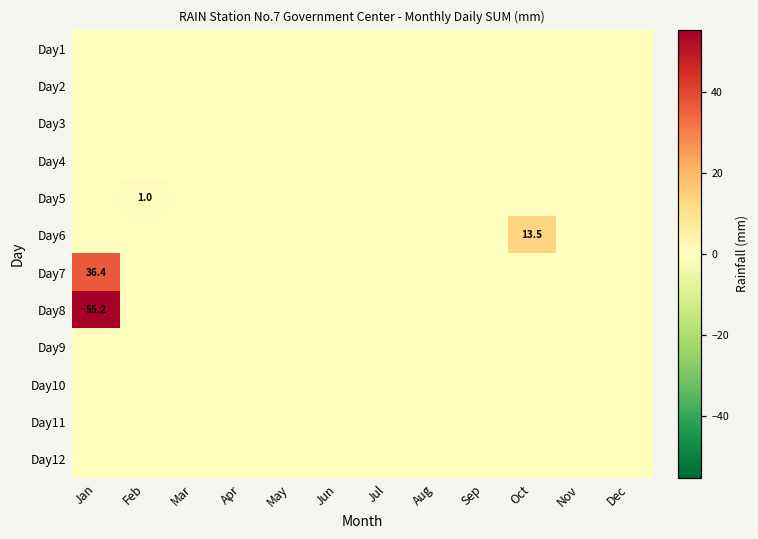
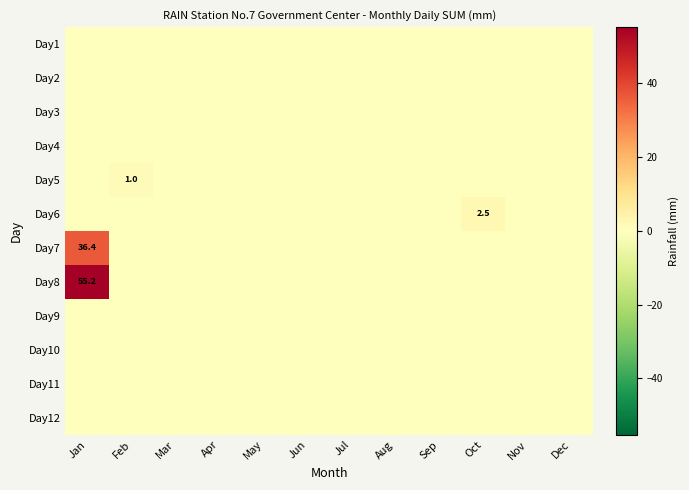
Day6, Oct: 13.5 -> 2.5
